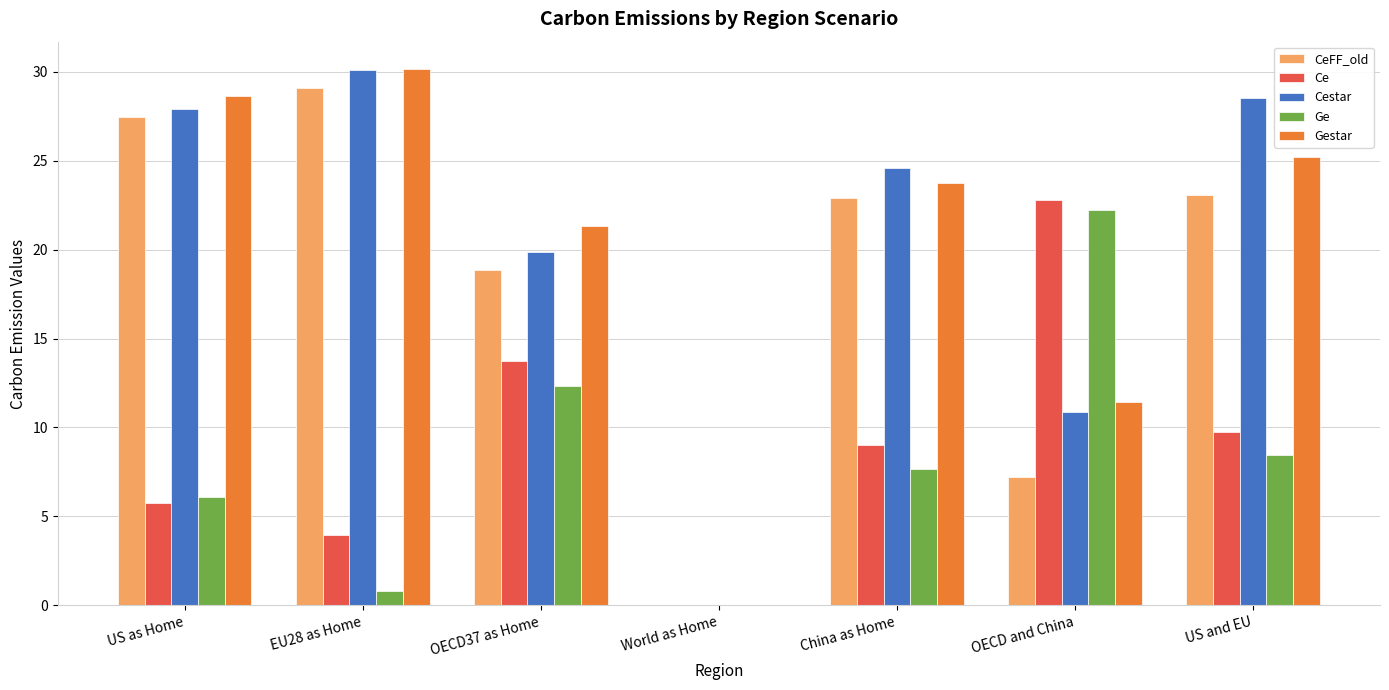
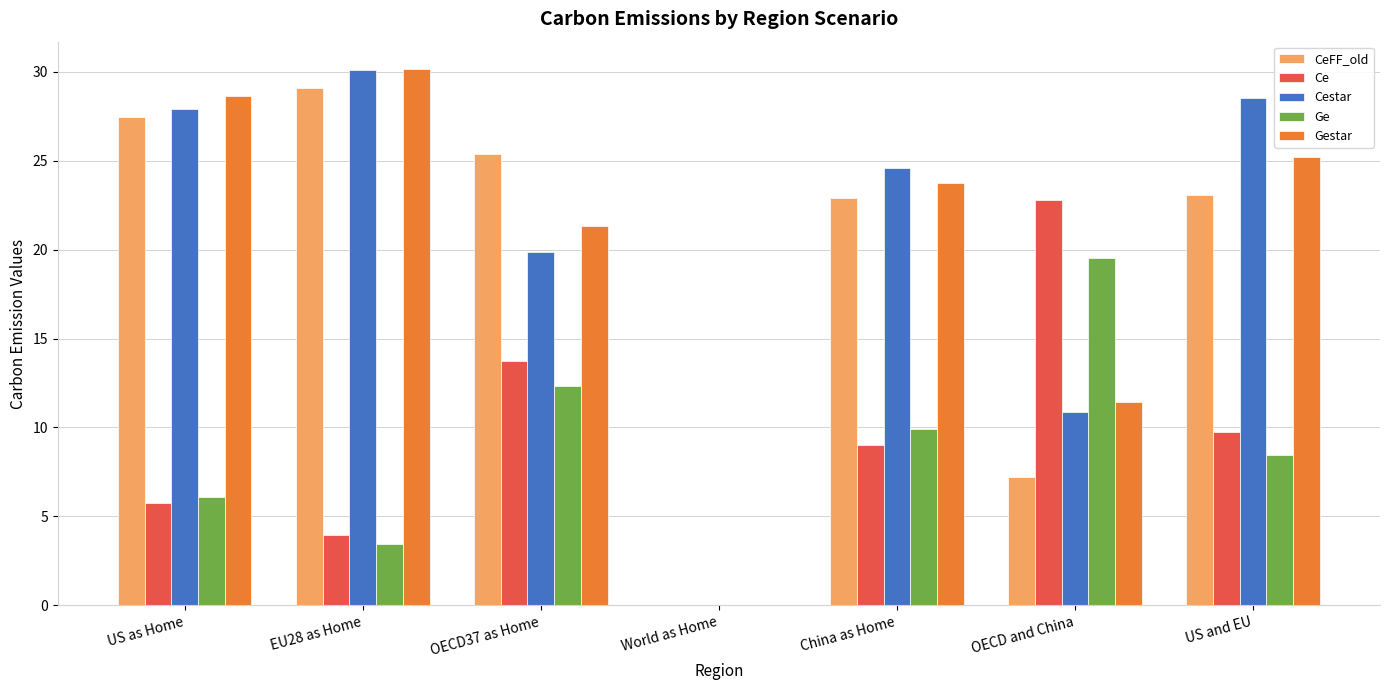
Ge, EU28 as Home: 0.8 -> 3.5
CeFF_old, OECD37 as Home: 18.9 -> 25.4
Ge, China as Home: 7.6 -> 9.9
Ge, OECD and China: 22.2 -> 19.5
